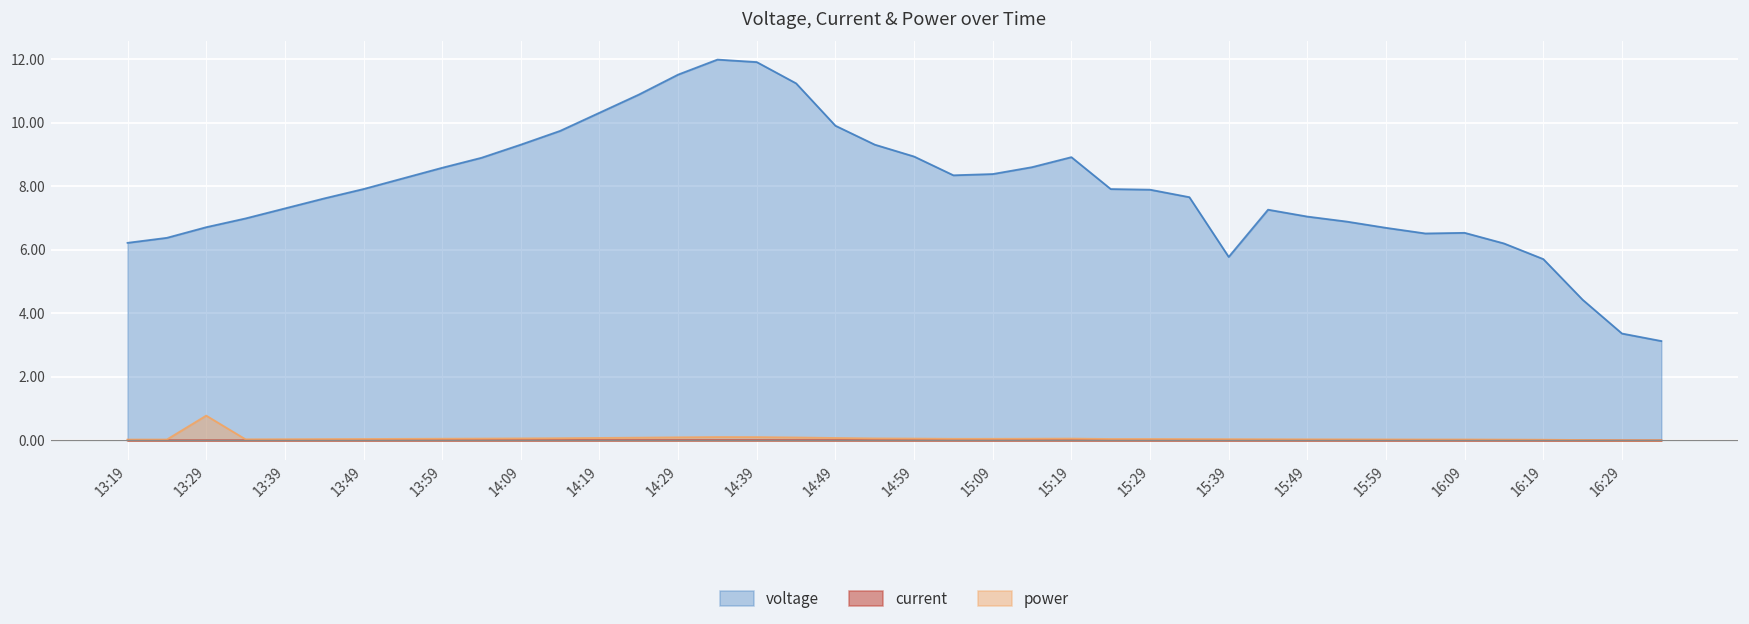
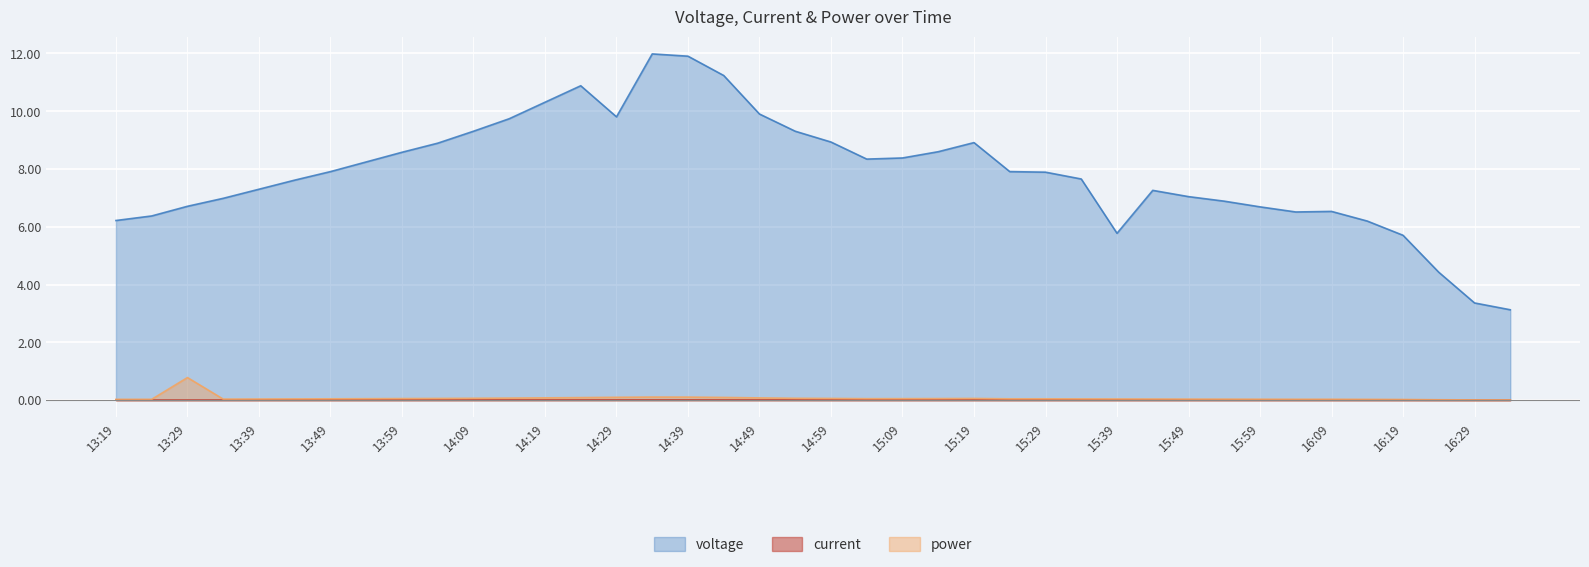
voltage, 14:29: 11.5 -> 9.8
